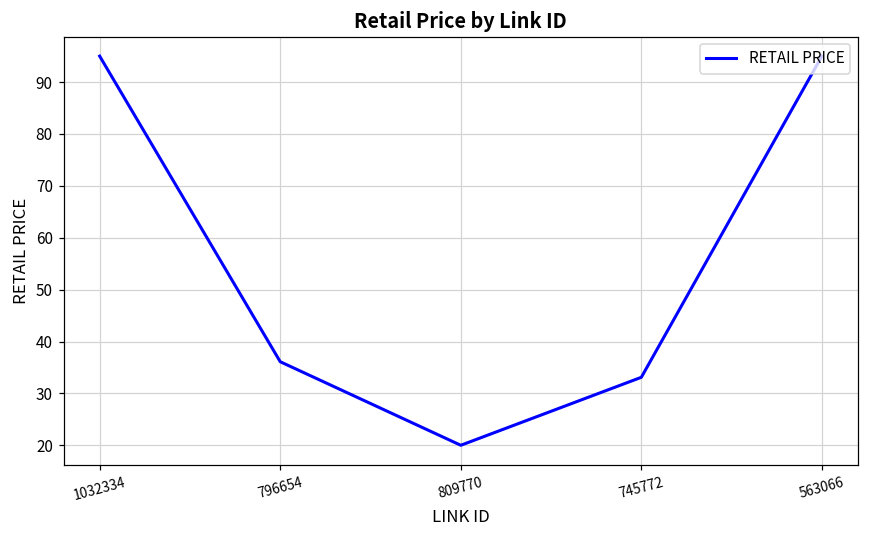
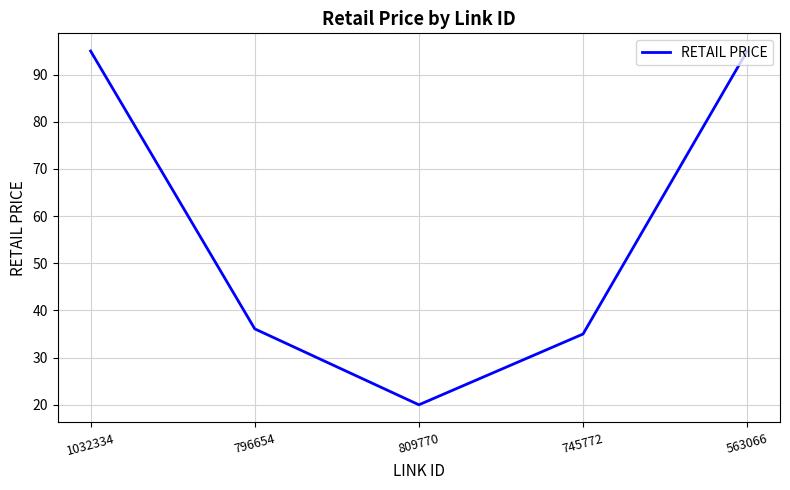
745772: 33 -> 35
